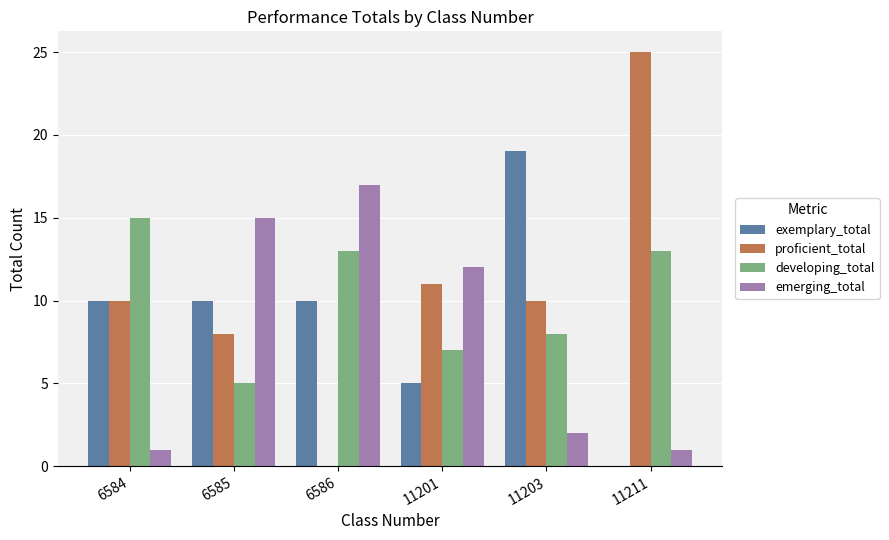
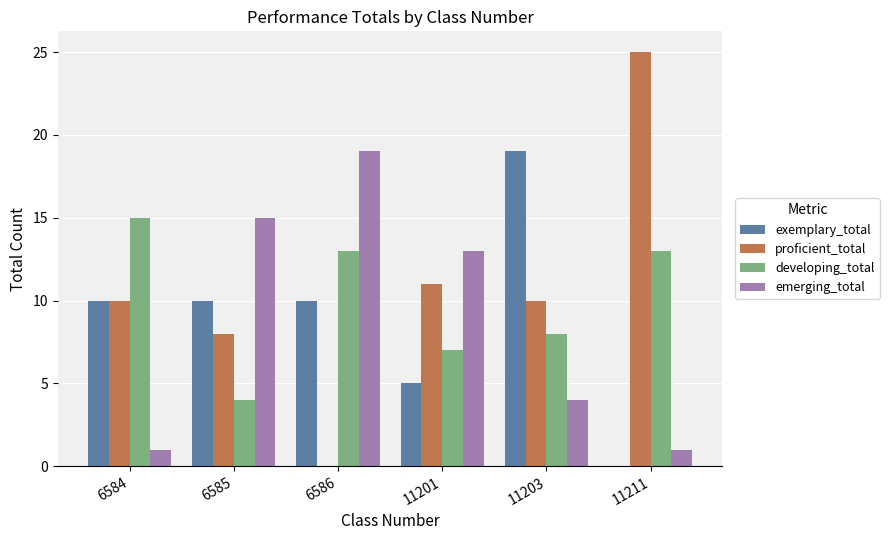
developing_total, 6585: 5 -> 4
emerging_total, 6586: 17 -> 19
emerging_total, 11201: 12 -> 13
emerging_total, 11203: 2 -> 4
